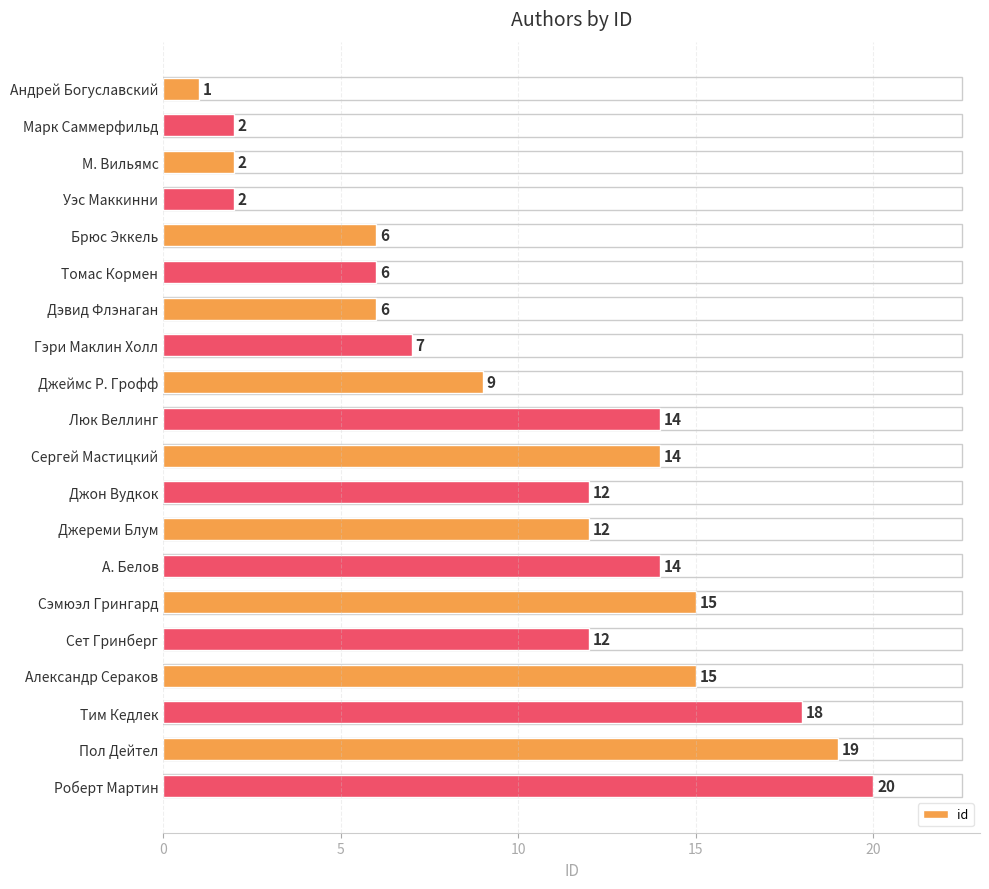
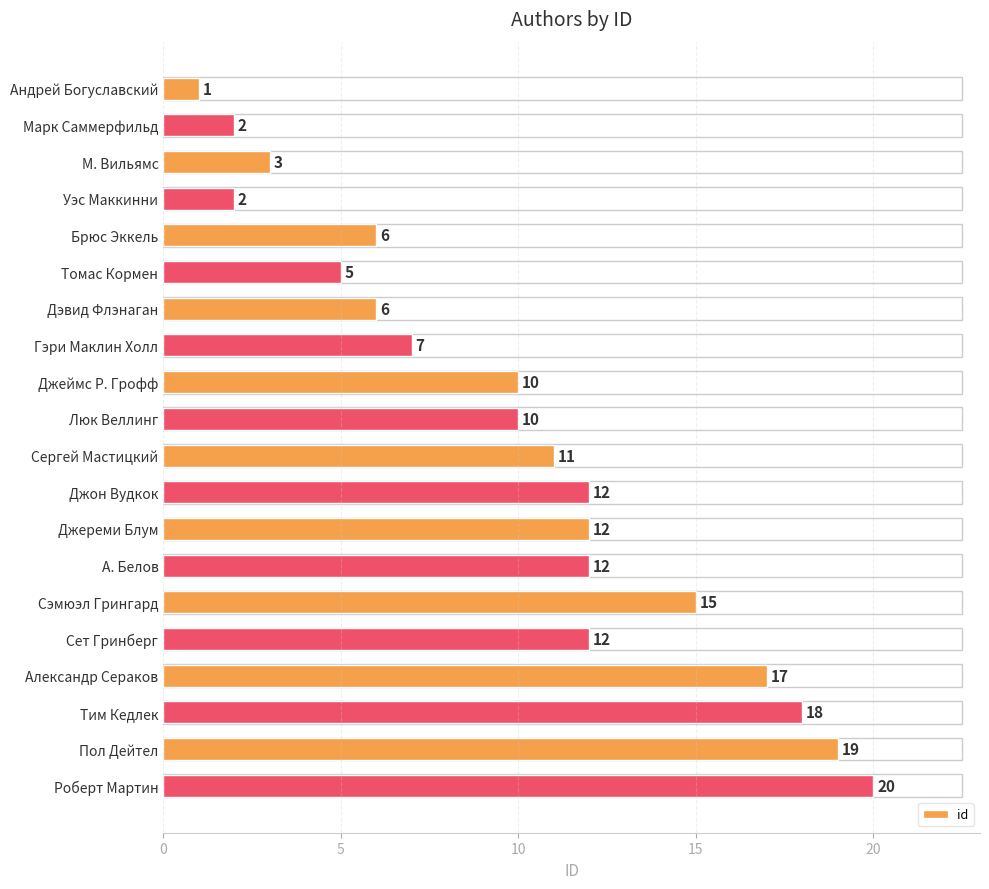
М. Вильямс: 2 -> 3
Томас Кормен: 6 -> 5
Джеймс Р. Грофф: 9 -> 10
Люк Веллинг: 14 -> 10
Сергей Мастицкий: 14 -> 11
А. Белов: 14 -> 12
Александр Сераков: 15 -> 17
